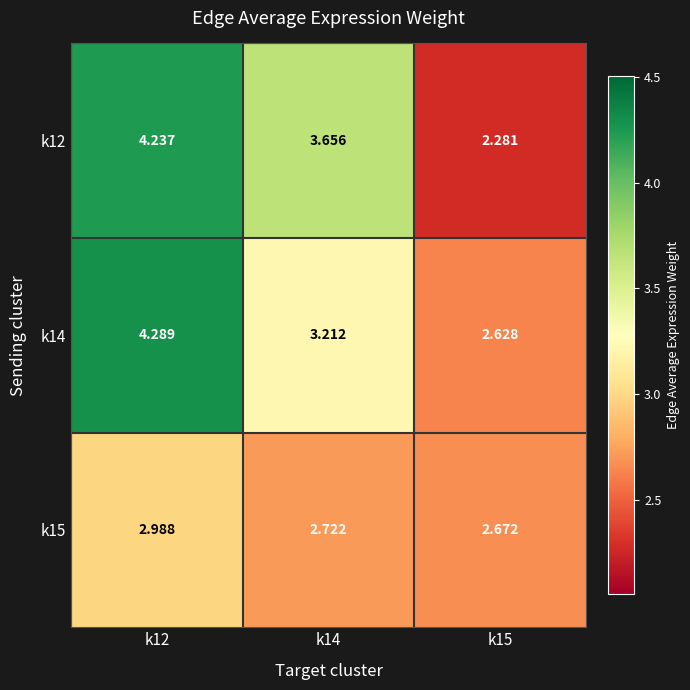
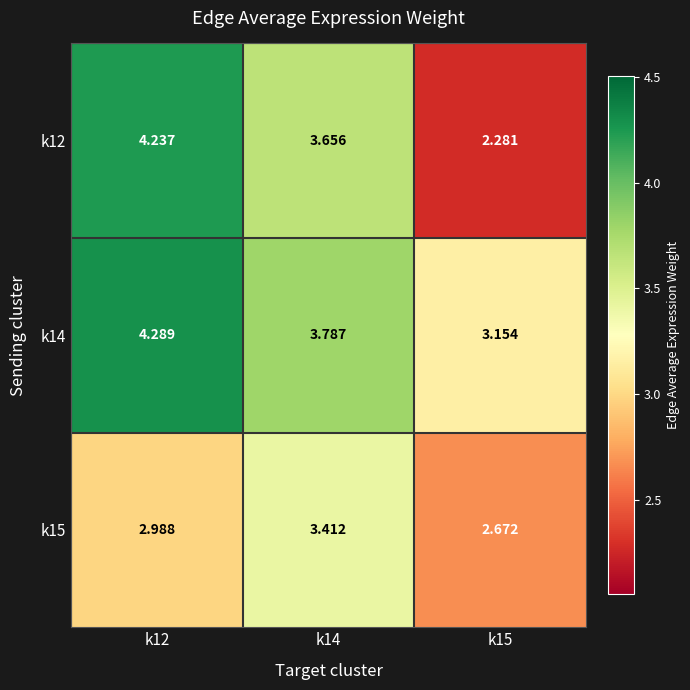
k14, k14: 3.212 -> 3.787
k14, k15: 2.628 -> 3.154
k15, k14: 2.722 -> 3.412
